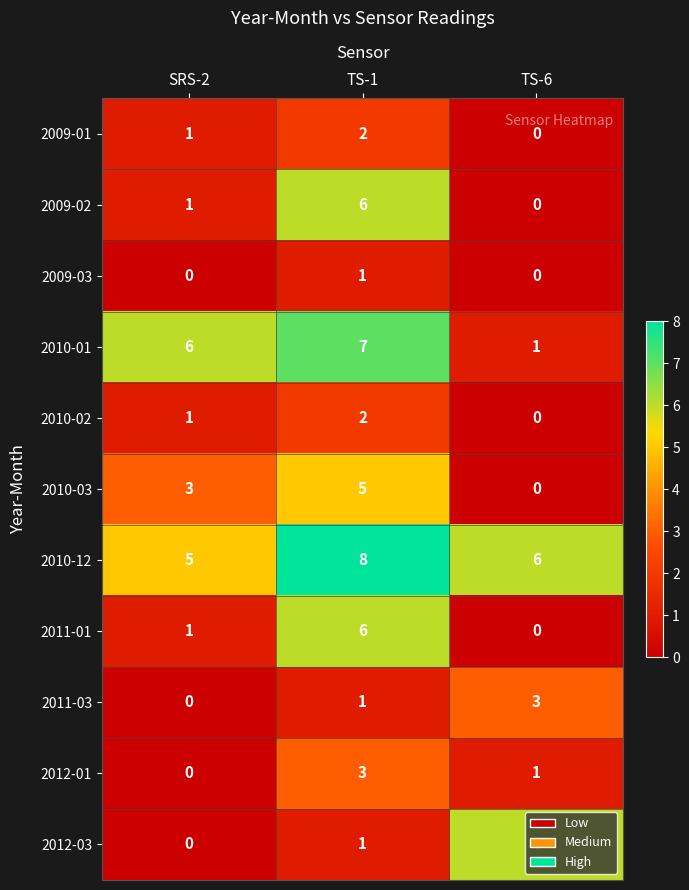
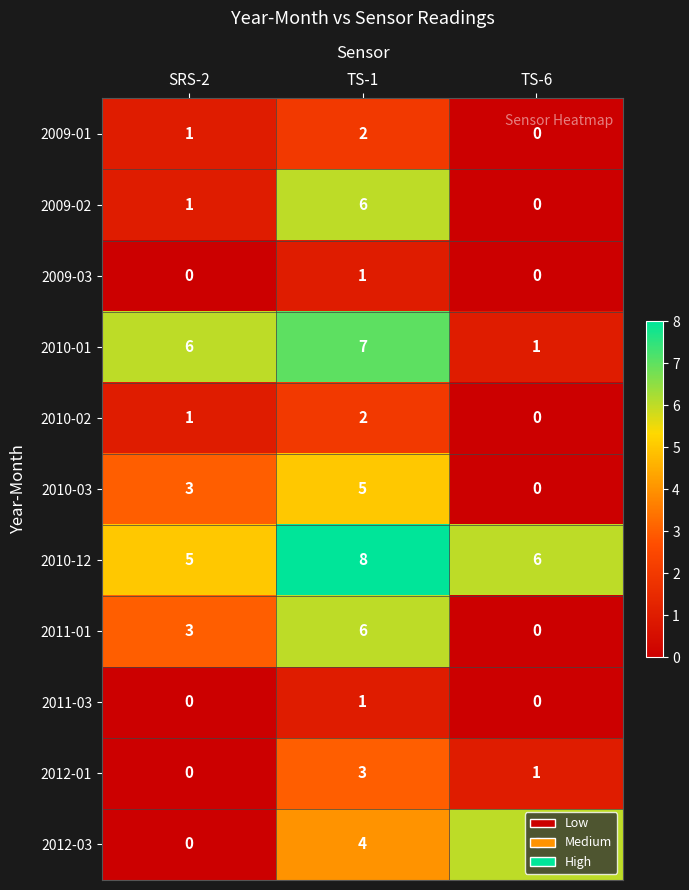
2011-01, SRS-2: 1 -> 3
2011-03, TS-6: 3 -> 0
2012-03, TS-1: 1 -> 4
